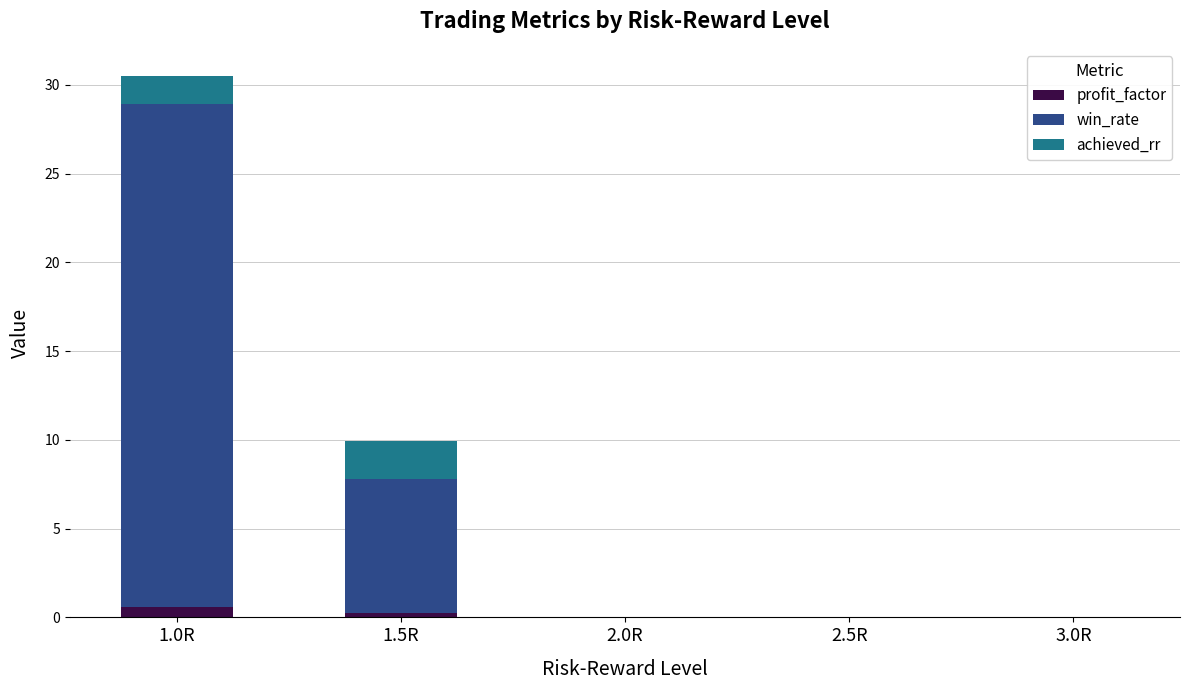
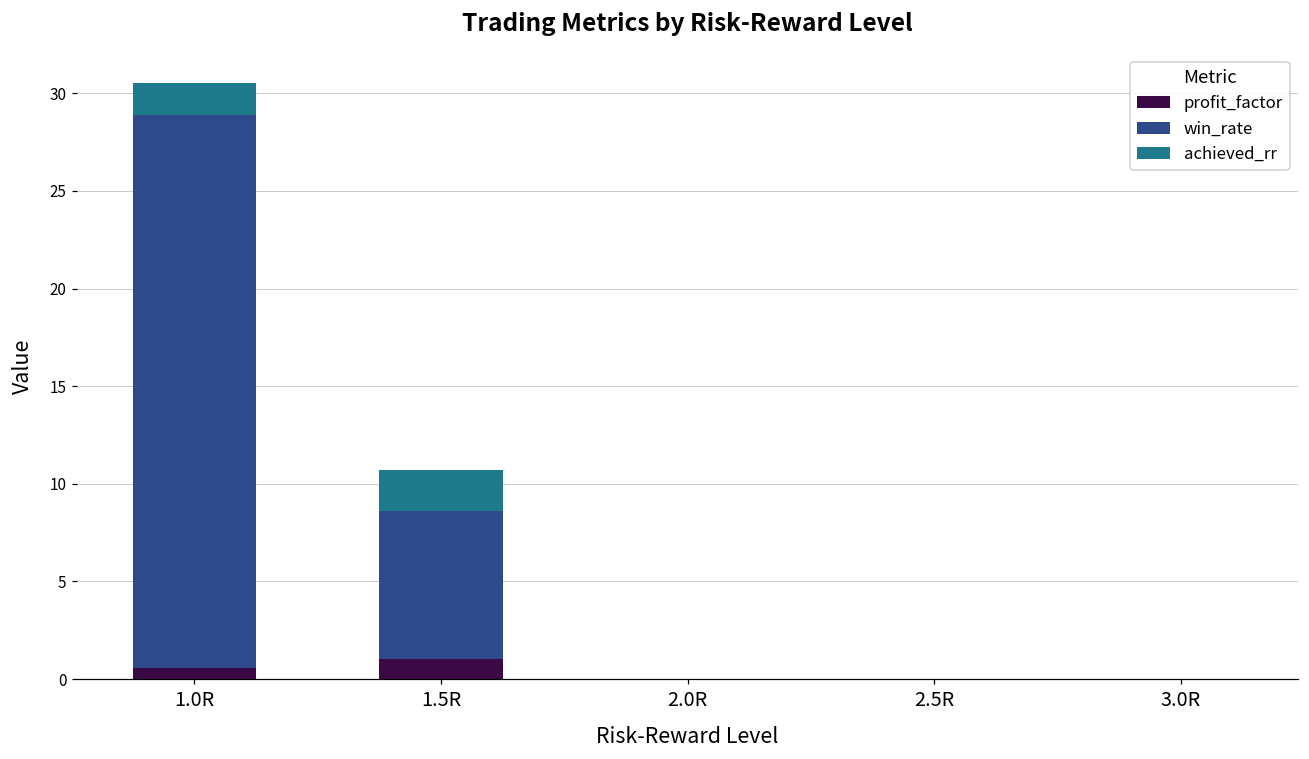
profit_factor, 1.5R: 0.2 -> 1.0
